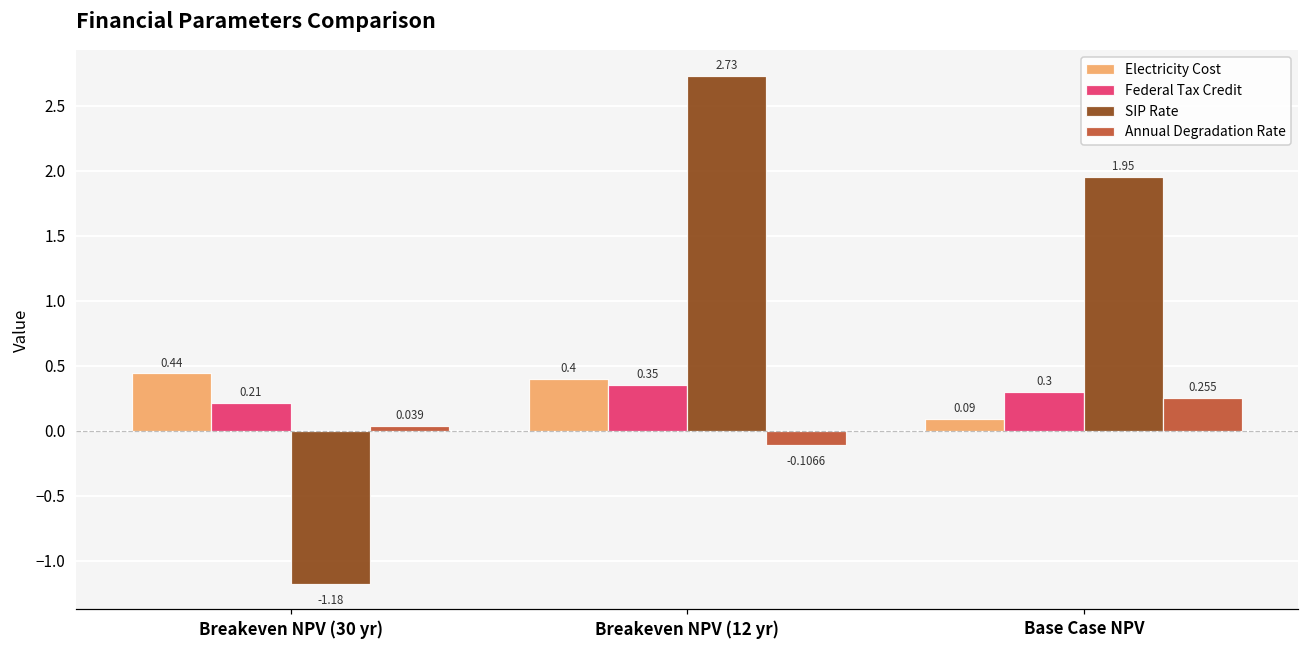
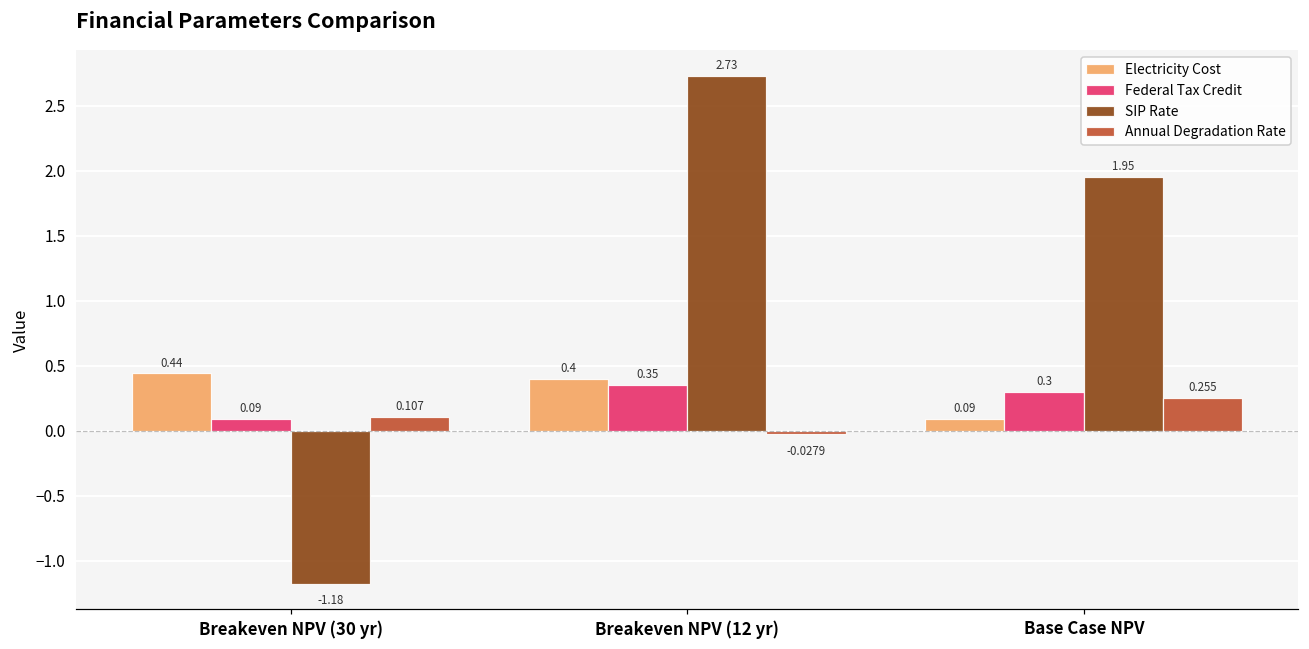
Federal Tax Credit, Breakeven NPV (30 yr): 0.21 -> 0.09
Annual Degradation Rate, Breakeven NPV (30 yr): 0.039 -> 0.107
Annual Degradation Rate, Breakeven NPV (12 yr): -0.1066 -> -0.0279
